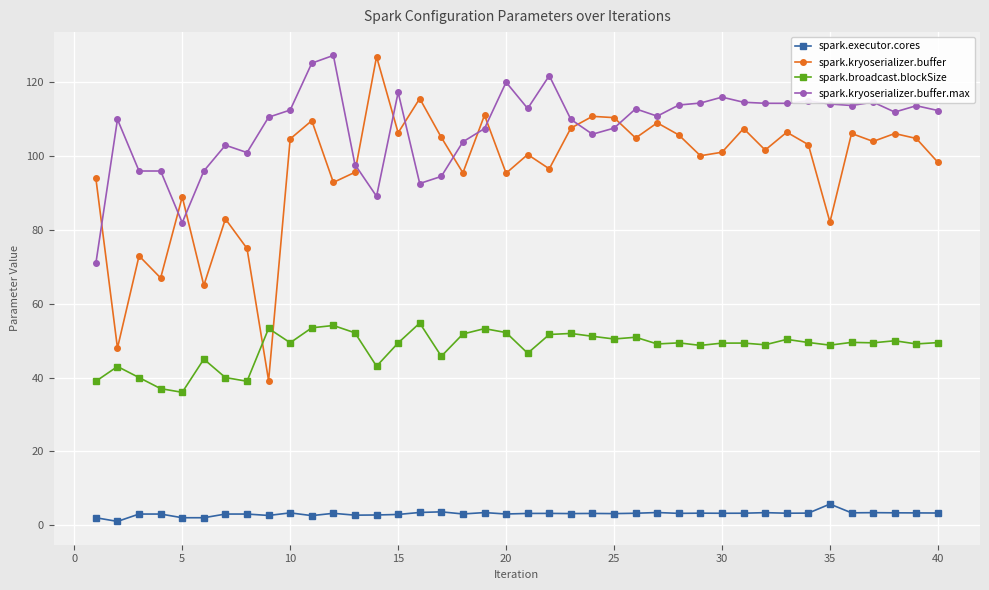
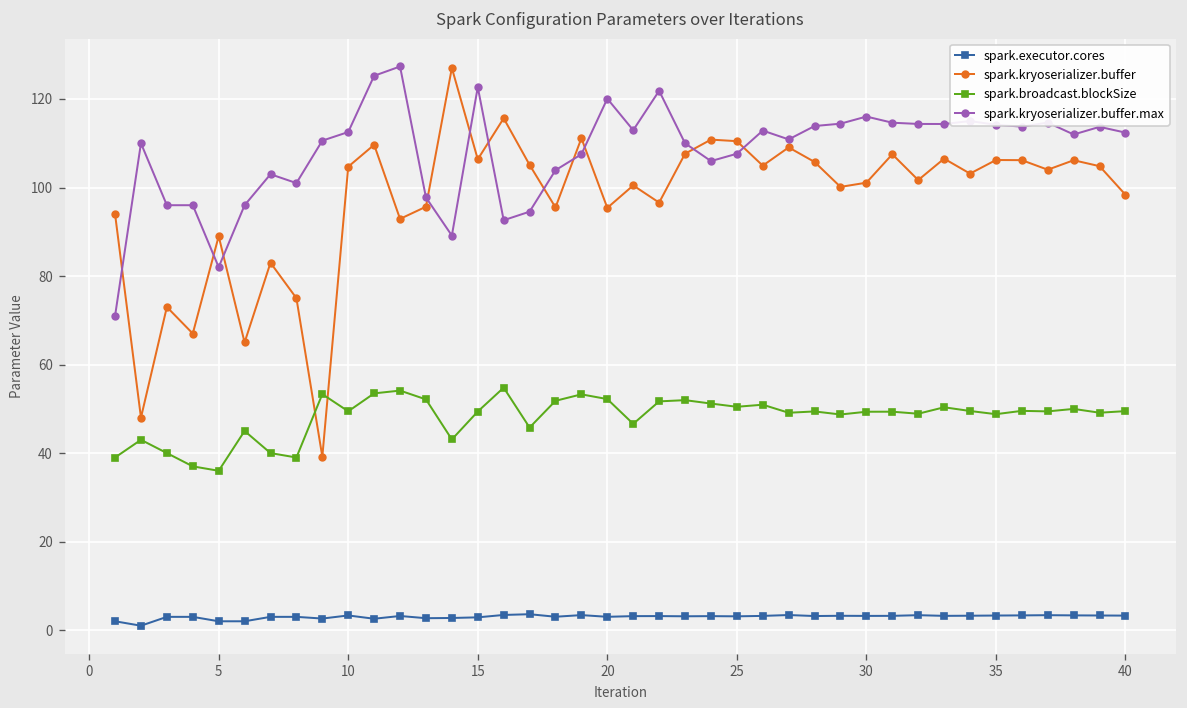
spark.kryoserializer.buffer.max, 15: 117 -> 123
spark.executor.cores, 35: 6 -> 3
spark.kryoserializer.buffer, 35: 82 -> 106
